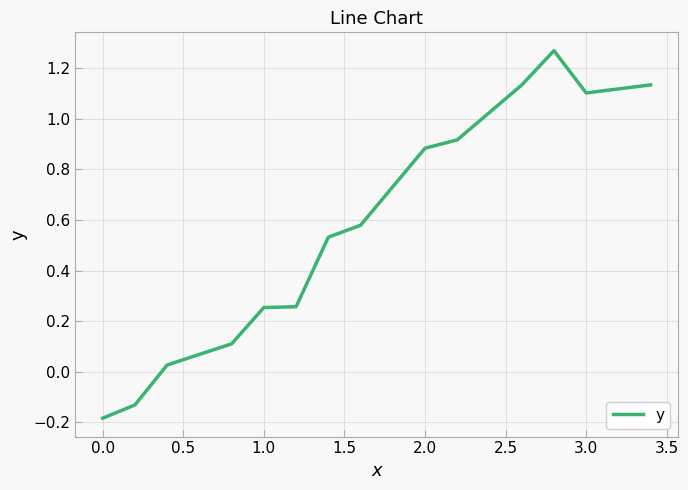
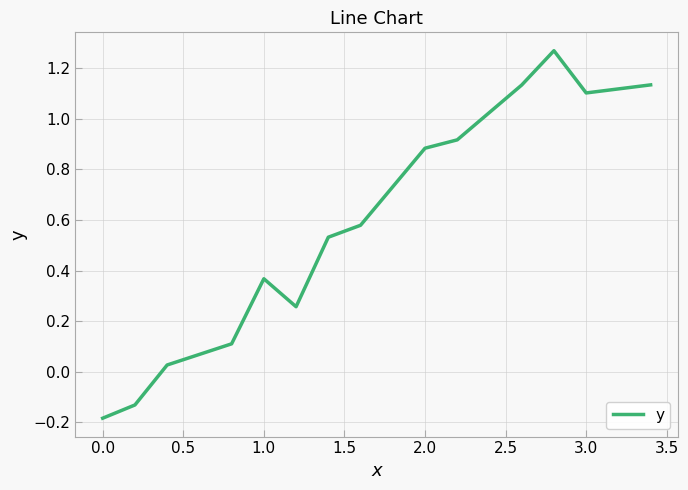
1.0: 0.25 -> 0.37
